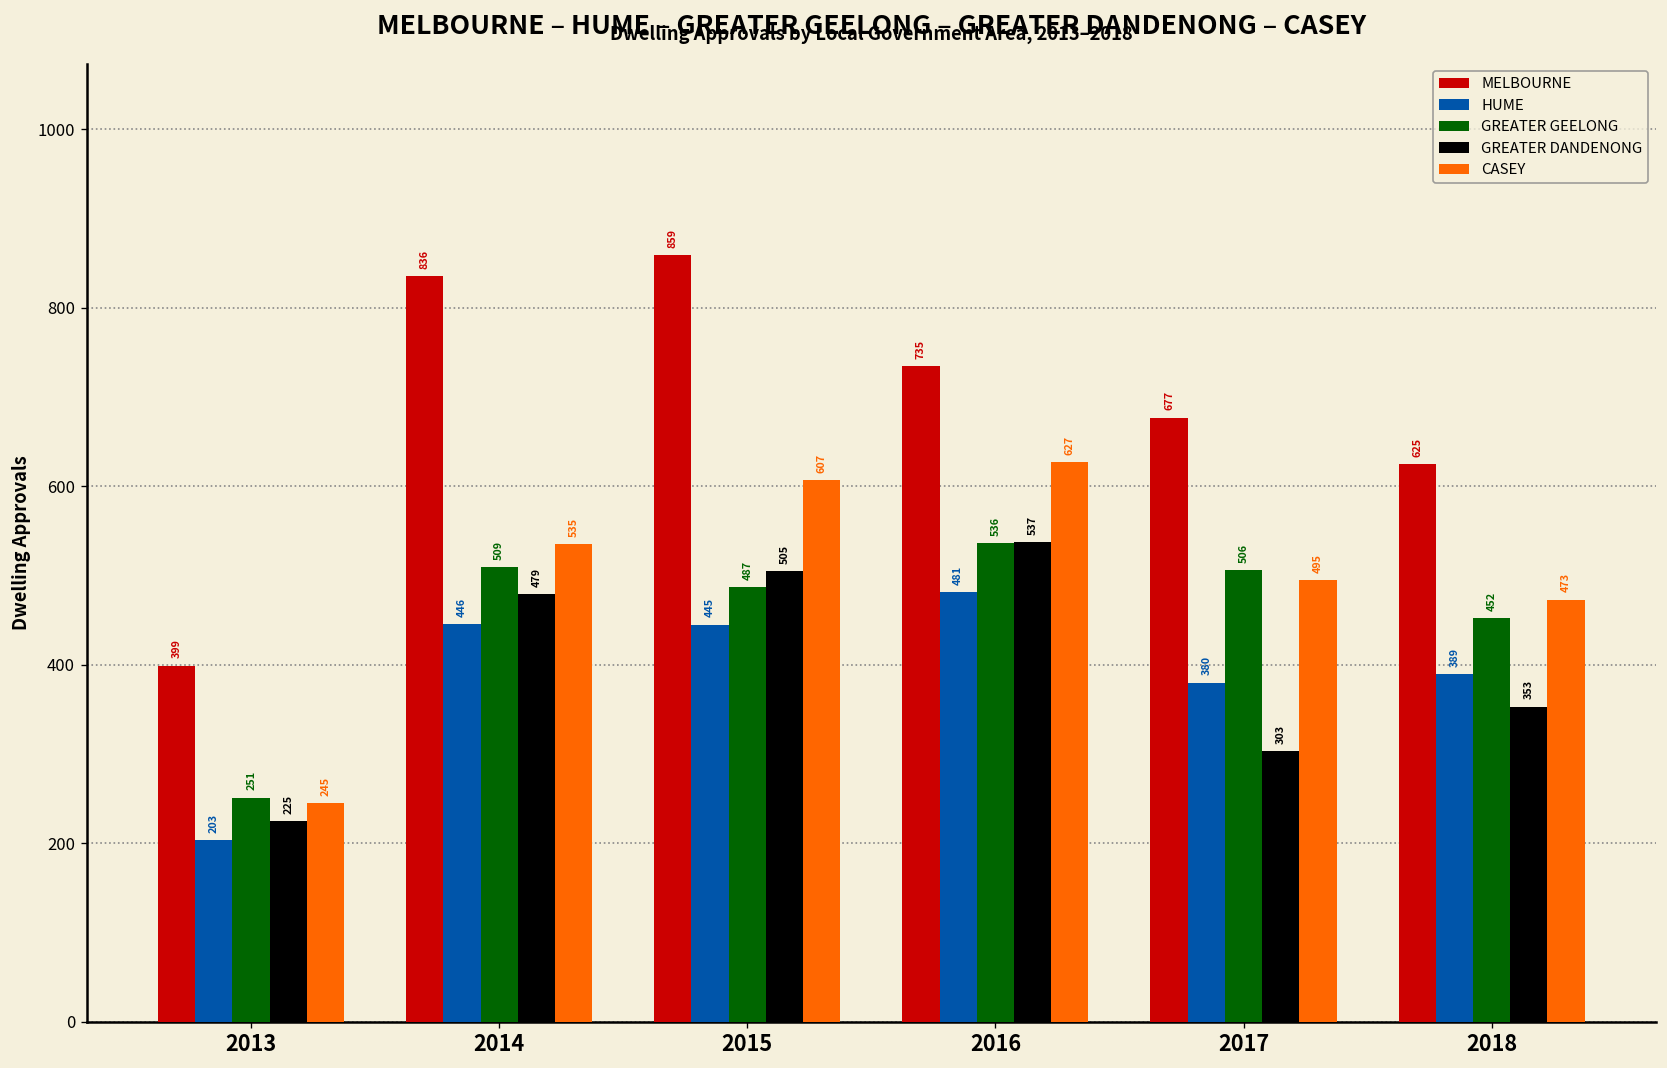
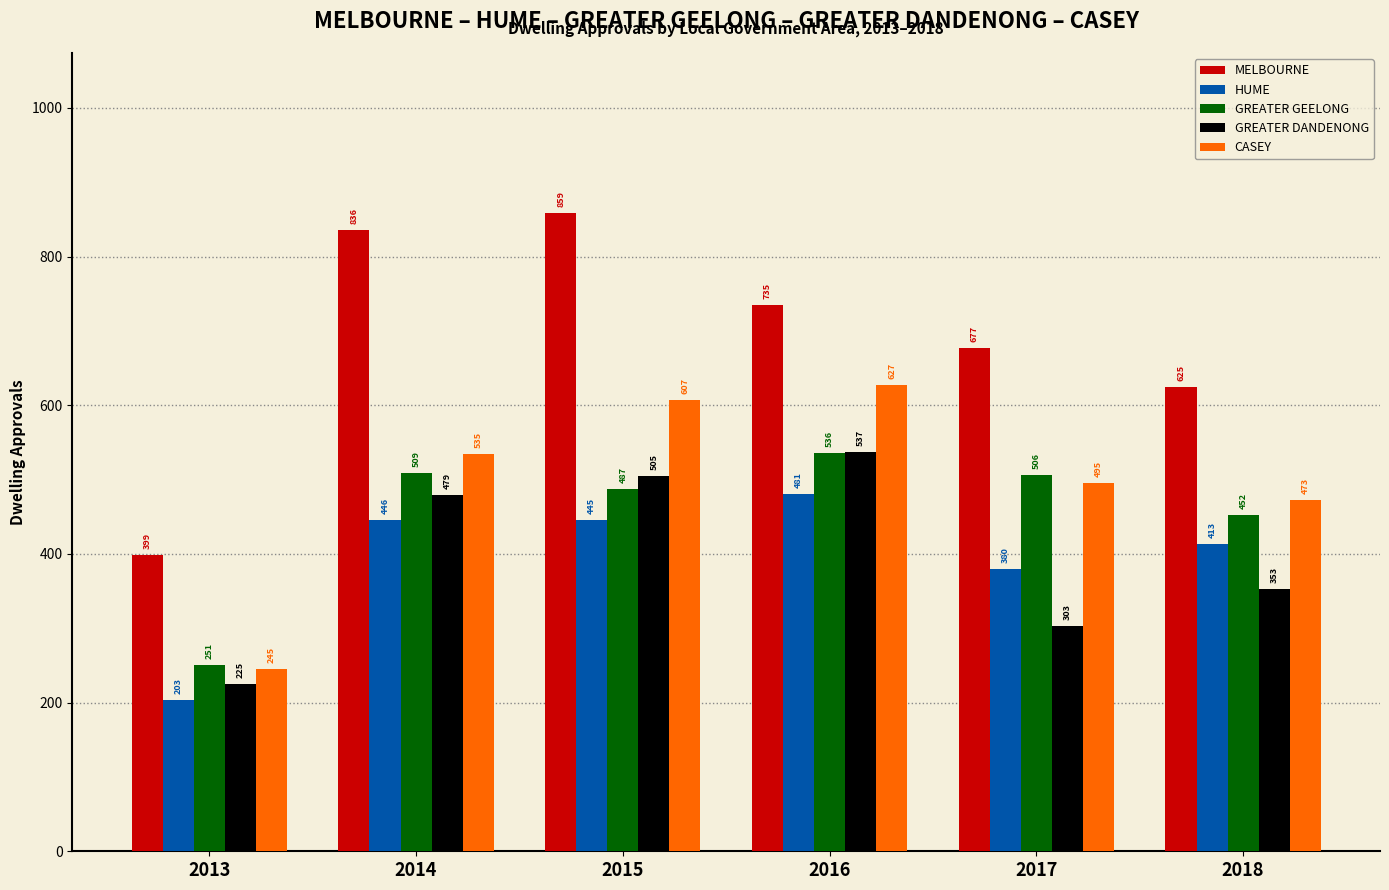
HUME, 2018: 389 -> 413
